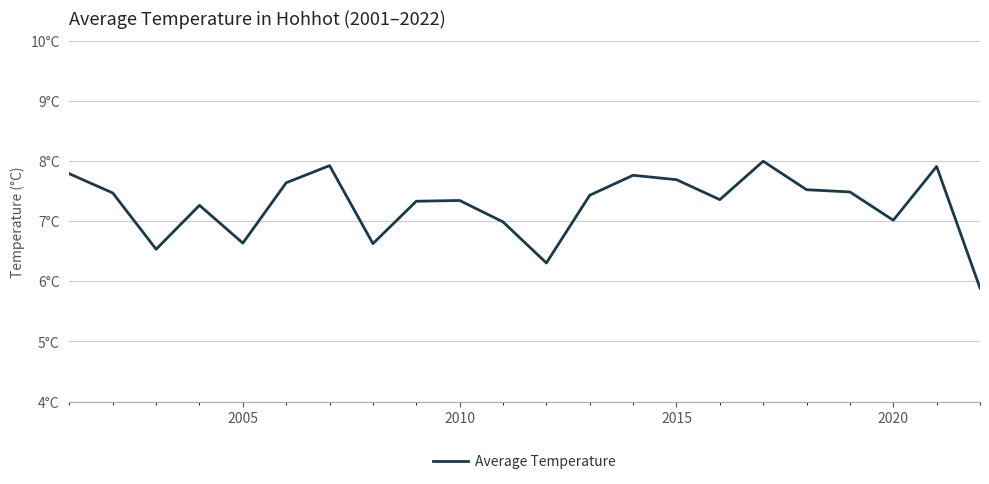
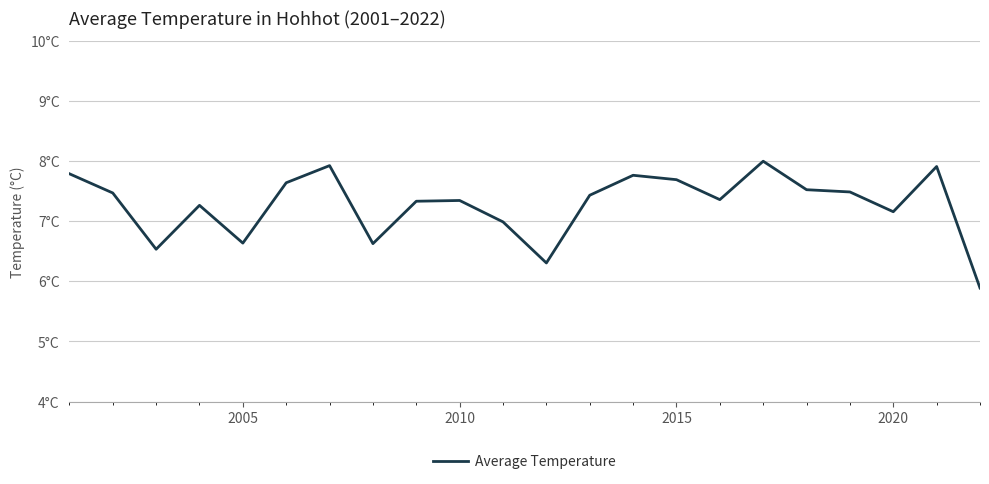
2020: 7.0°C -> 7.2°C
